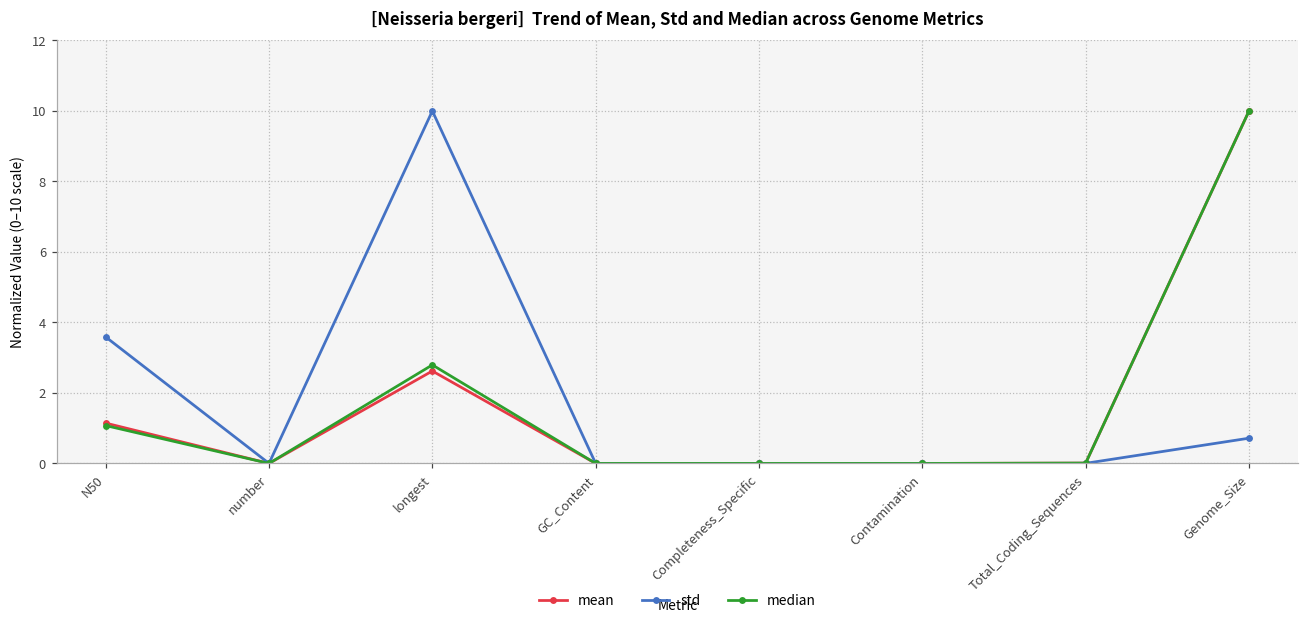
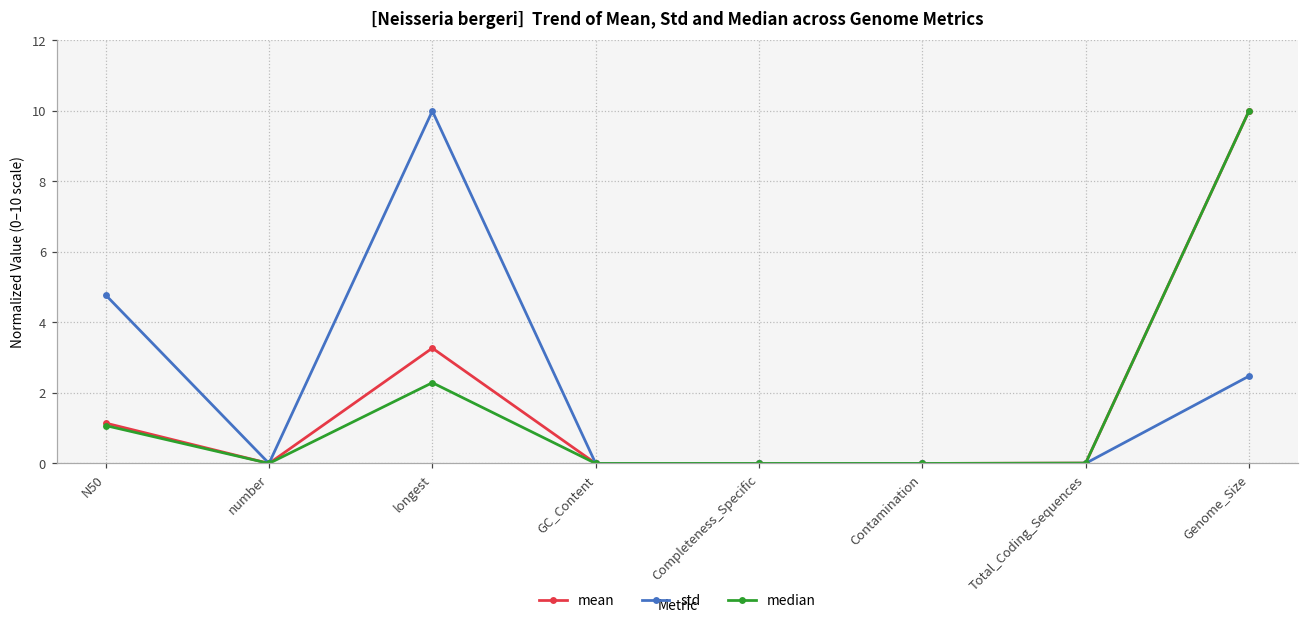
std, N50: 3.6 -> 4.8
mean, longest: 2.6 -> 3.3
median, longest: 2.8 -> 2.3
std, Genome_Size: 0.7 -> 2.5
